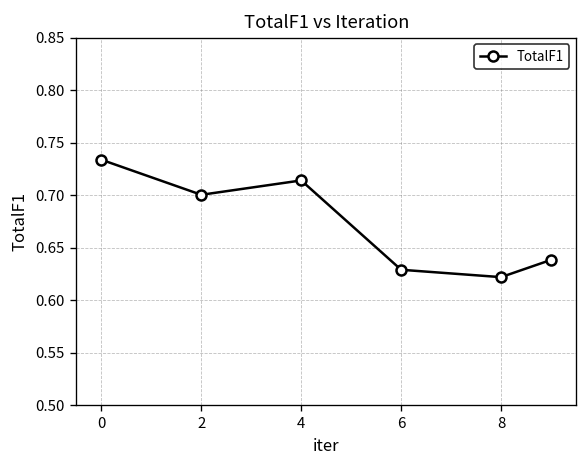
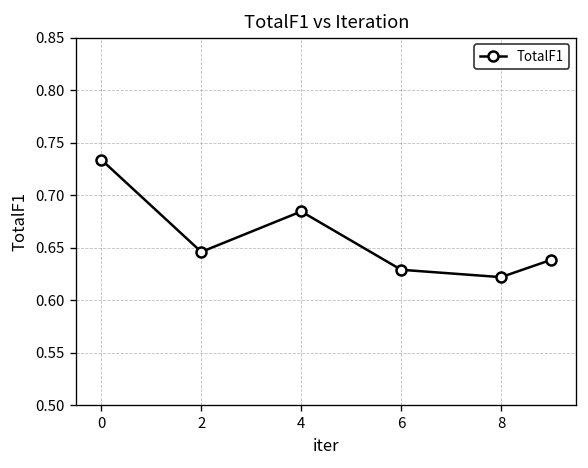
2: 0.70 -> 0.65
4: 0.71 -> 0.68
